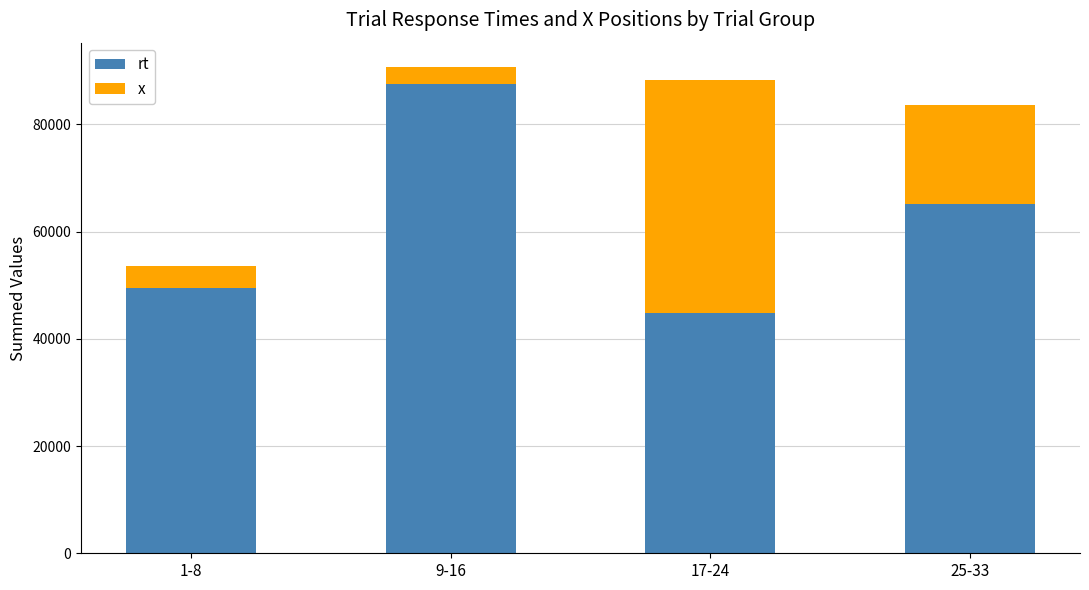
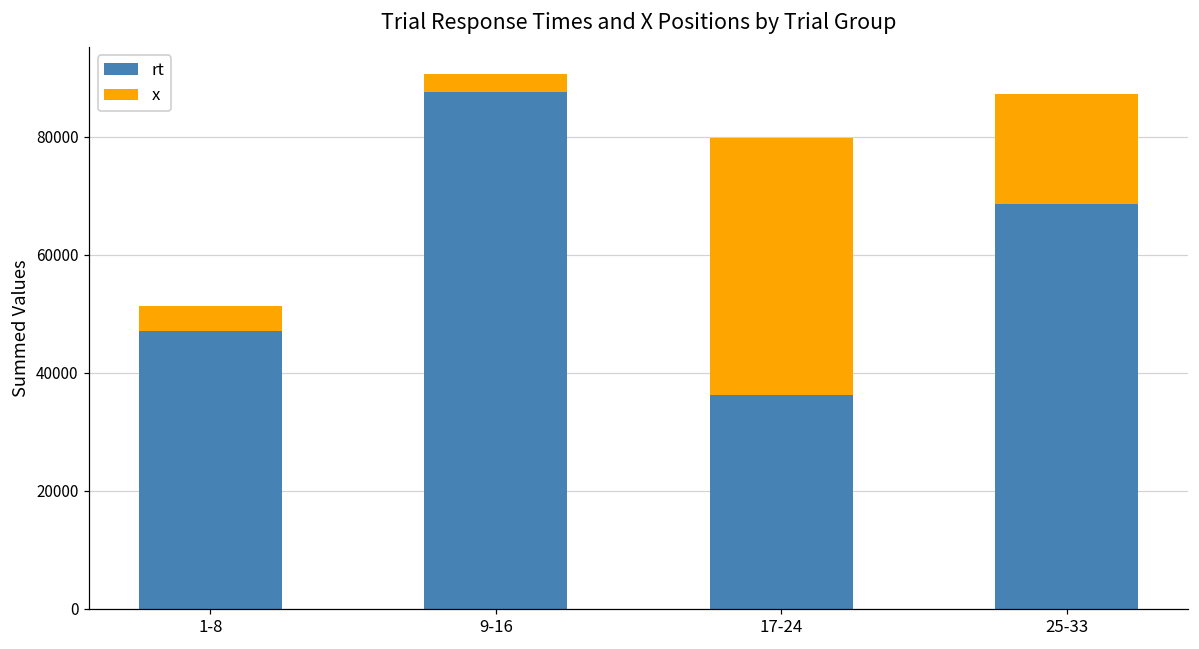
rt, 1-8: 49000 -> 47000
rt, 17-24: 45000 -> 36000
rt, 25-33: 65000 -> 69000
